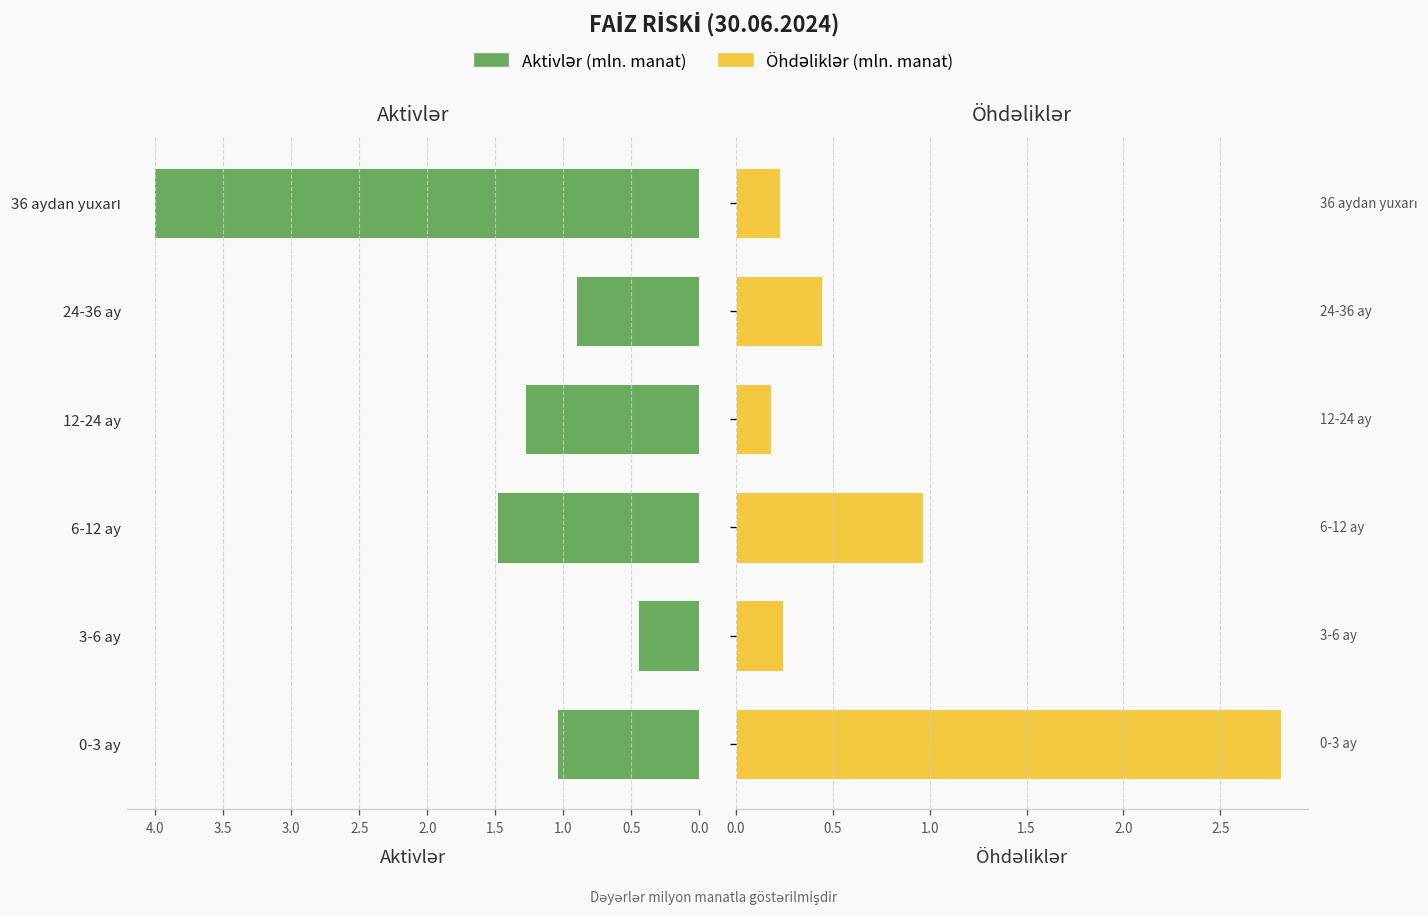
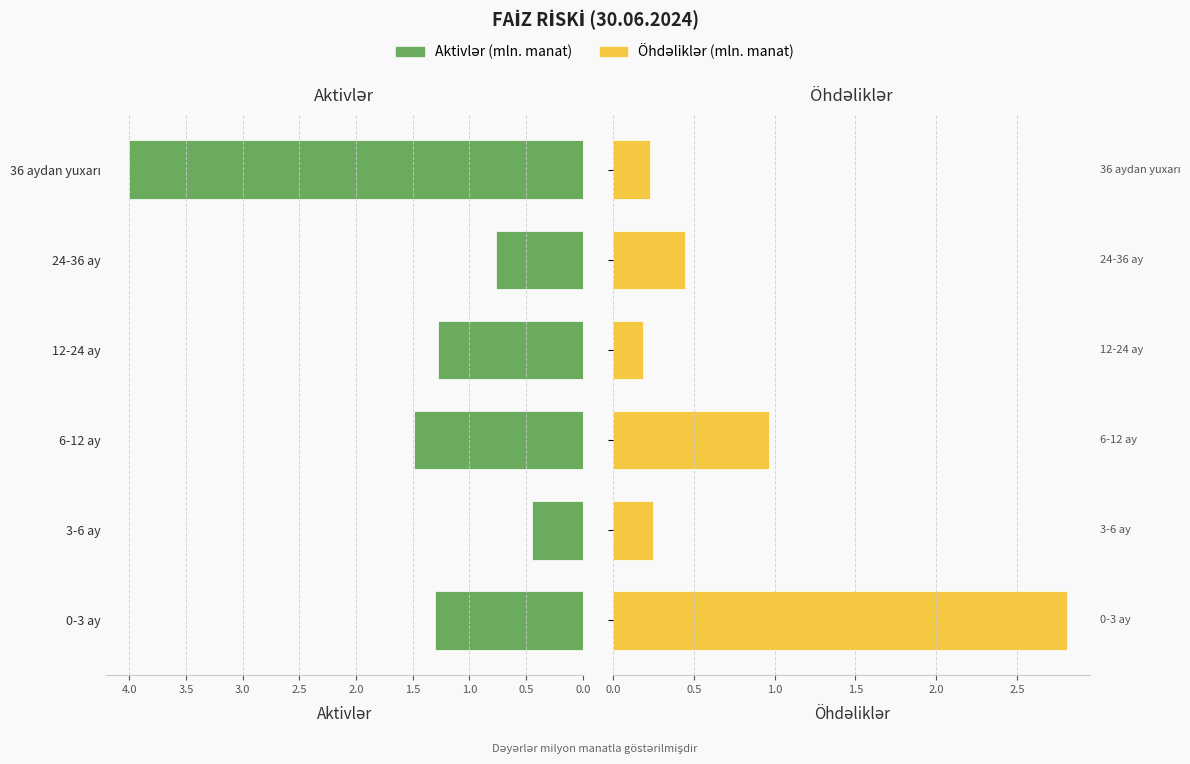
Aktivlər, 24-36 ay: 0.91 -> 0.77
Aktivlər, 0-3 ay: 1.05 -> 1.30
